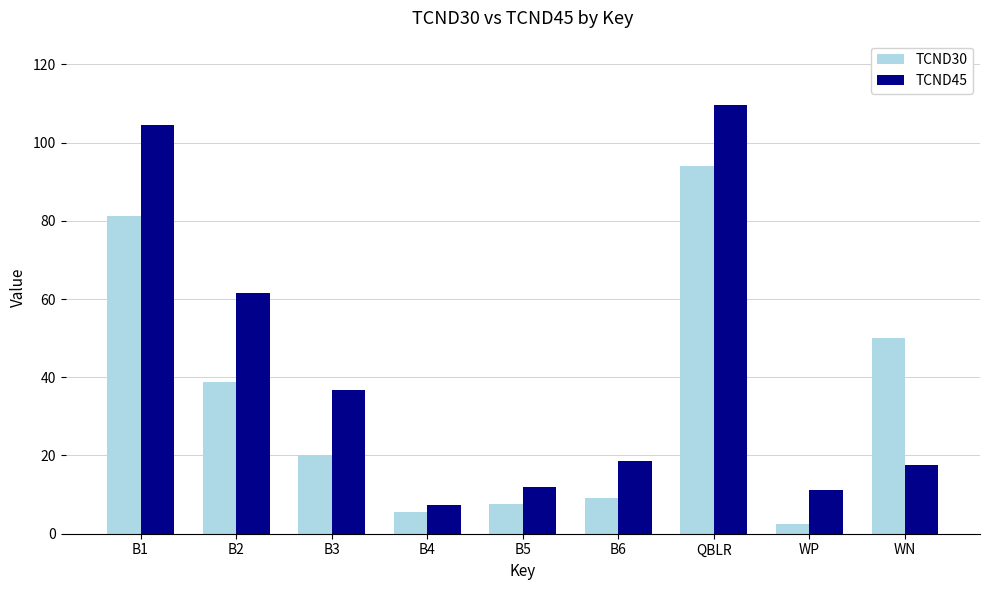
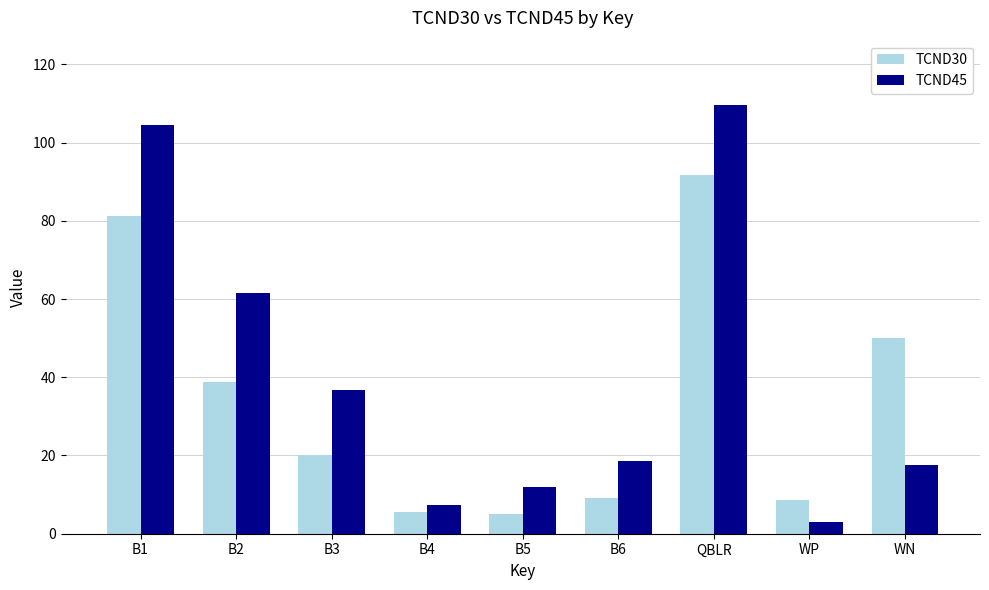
TCND30, B5: 8 -> 5
TCND30, QBLR: 94 -> 92
TCND30, WP: 2 -> 9
TCND45, WP: 11 -> 3
